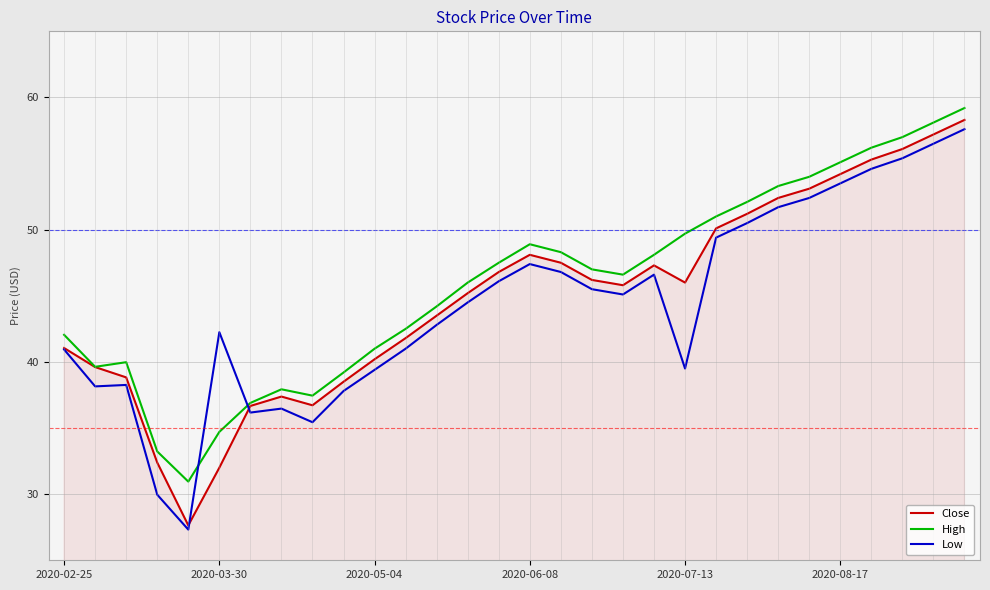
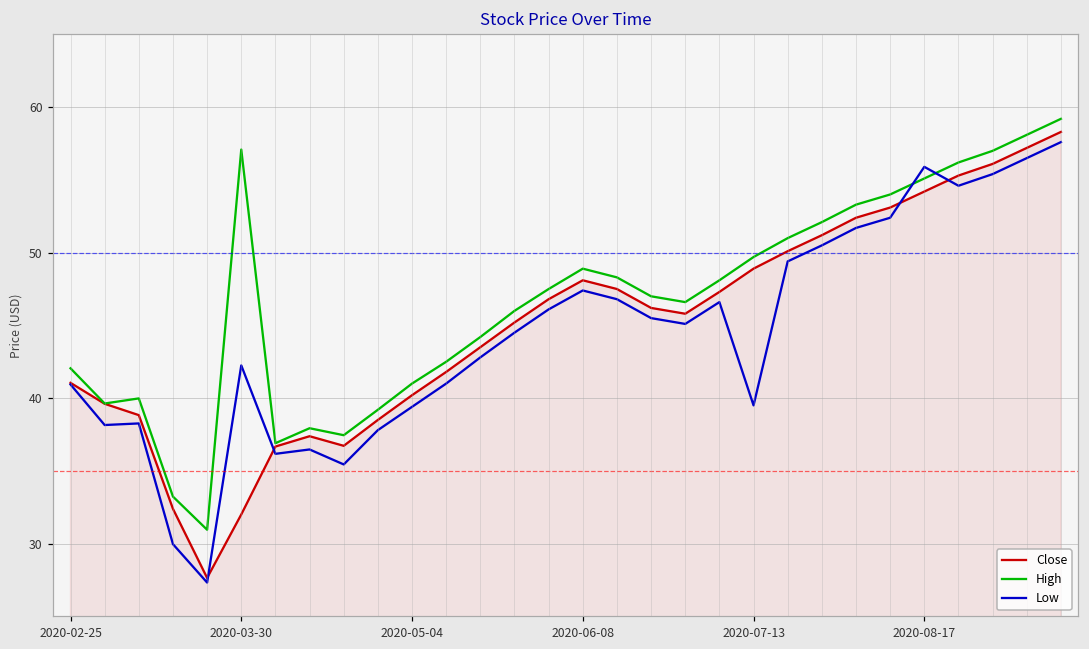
High, 2020-03-30: 34.7 -> 57.1
Close, 2020-07-13: 46.0 -> 48.9
Low, 2020-08-17: 53.5 -> 55.9
